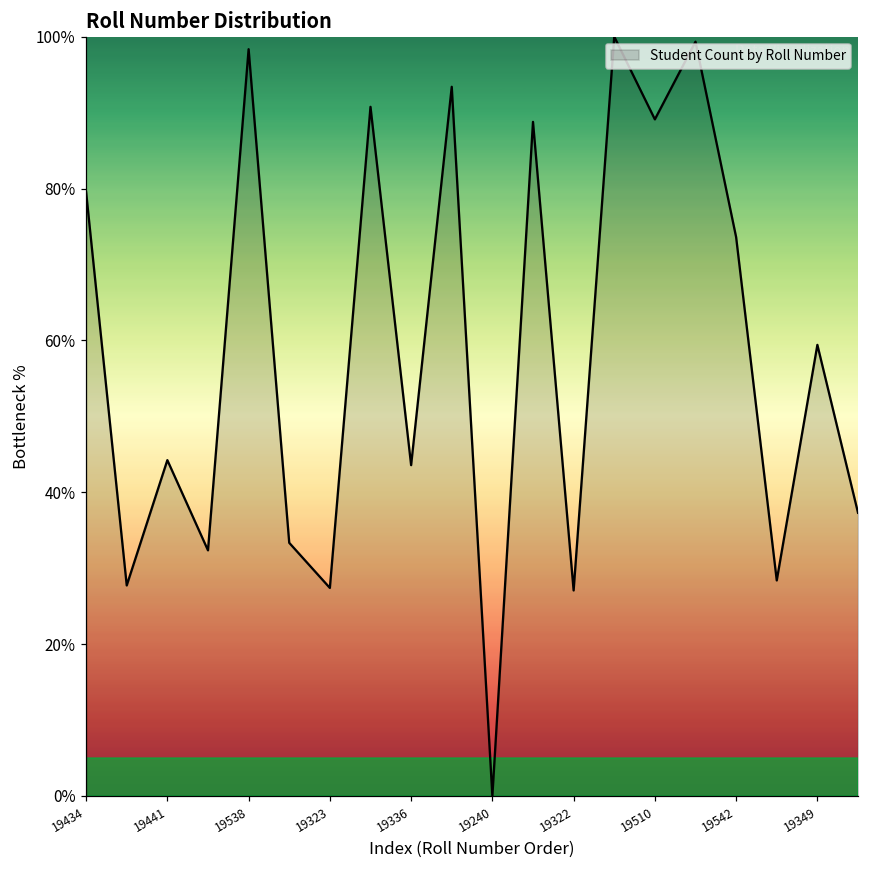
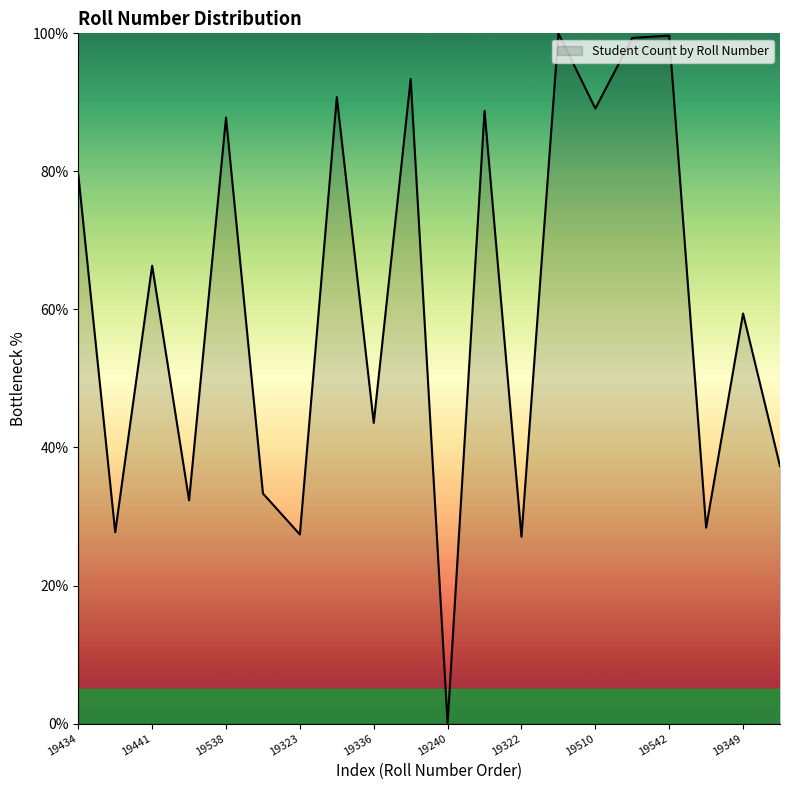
19441: 44% -> 66%
19538: 98% -> 88%
19542: 74% -> 100%
